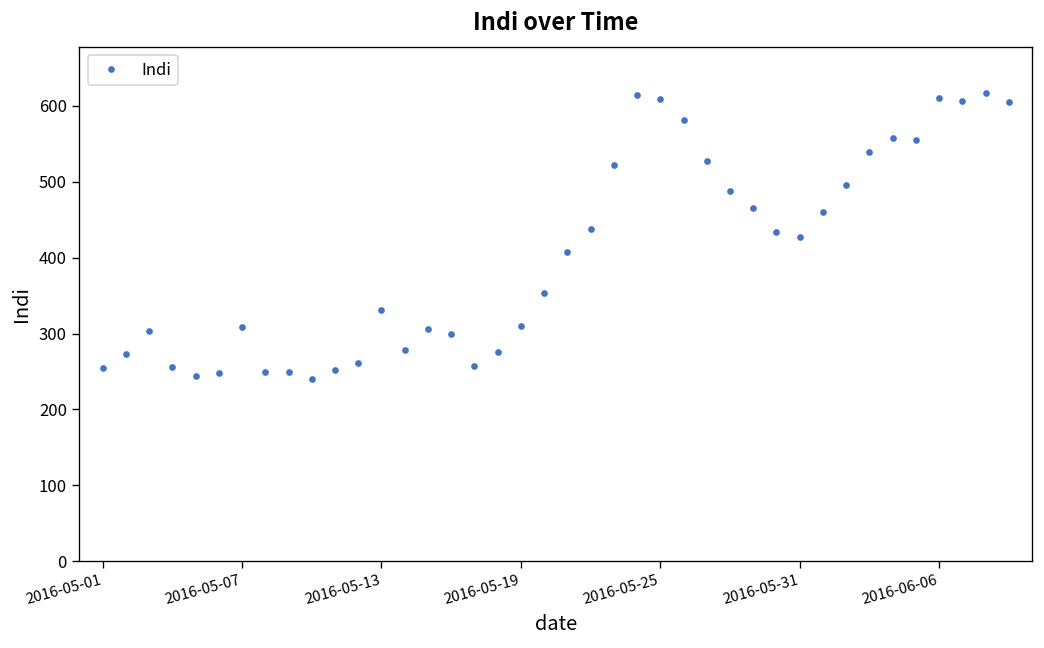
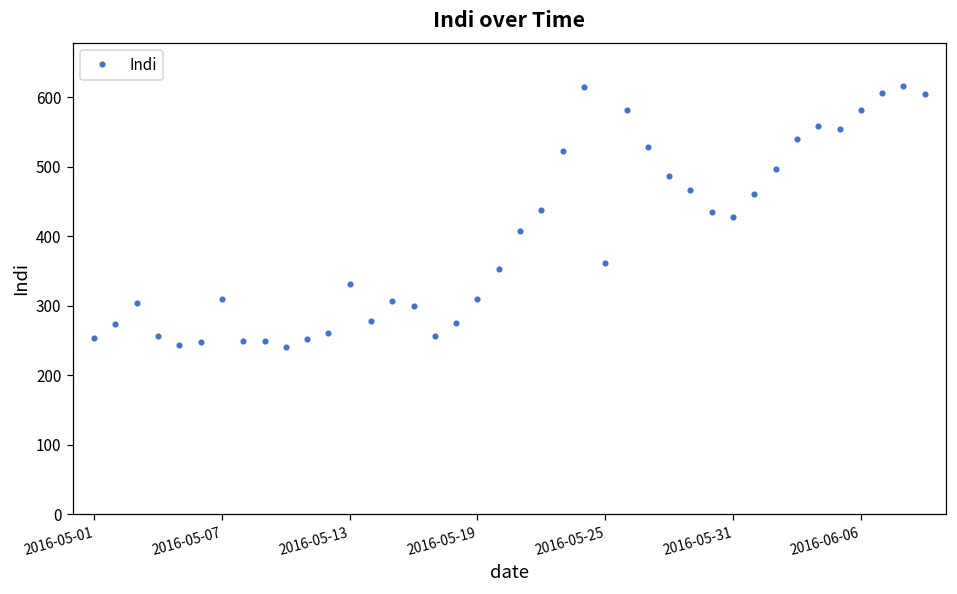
2016-05-25: 610 -> 360
2016-06-06: 610 -> 580
